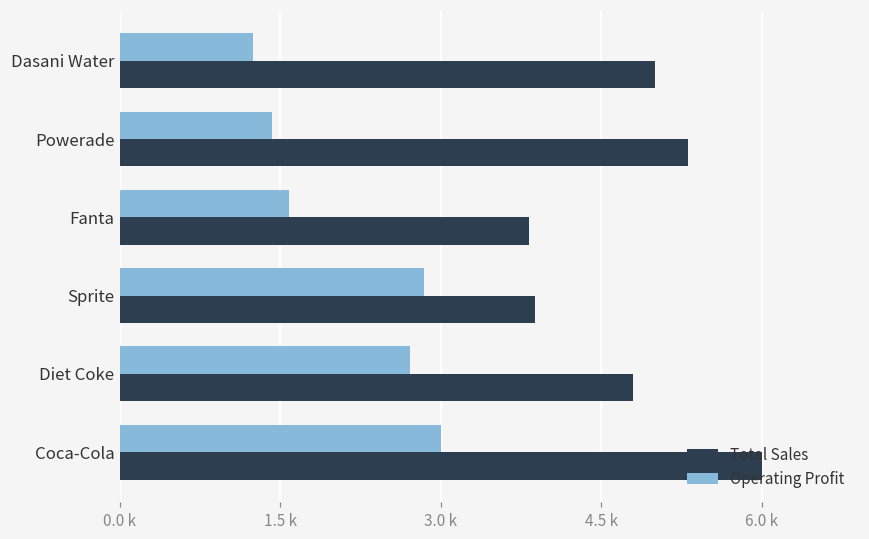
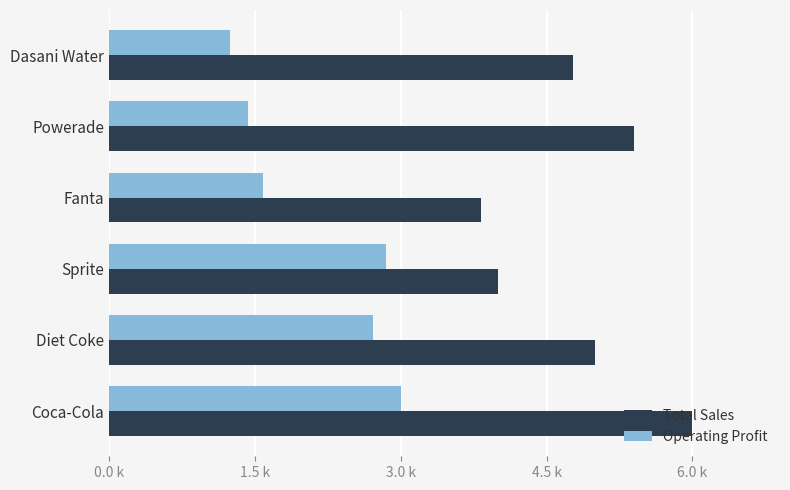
Total Sales, Dasani Water: 5000 -> 4800
Total Sales, Powerade: 5300 -> 5400
Total Sales, Sprite: 3900 -> 4000
Total Sales, Diet Coke: 4800 -> 5000
